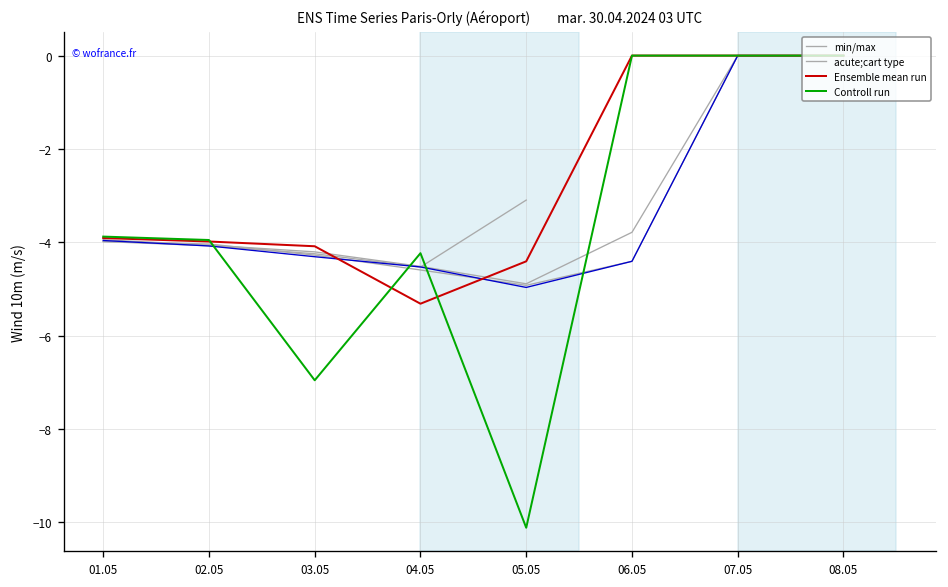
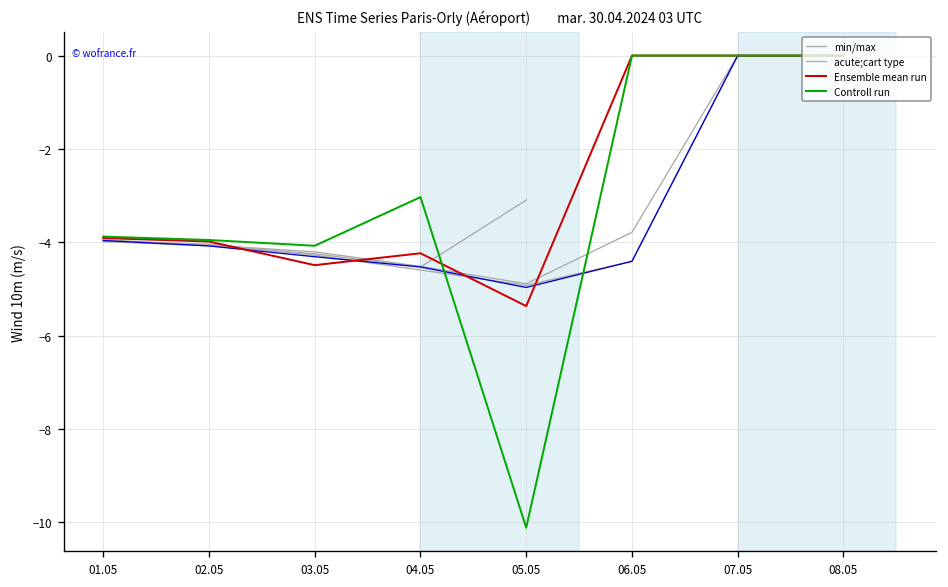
Ensemble mean run, 03.05: -4.1 -> -4.5
Controll run, 03.05: -7.0 -> -4.1
Ensemble mean run, 04.05: -5.3 -> -4.2
Controll run, 04.05: -4.2 -> -3.0
Ensemble mean run, 05.05: -4.4 -> -5.4
